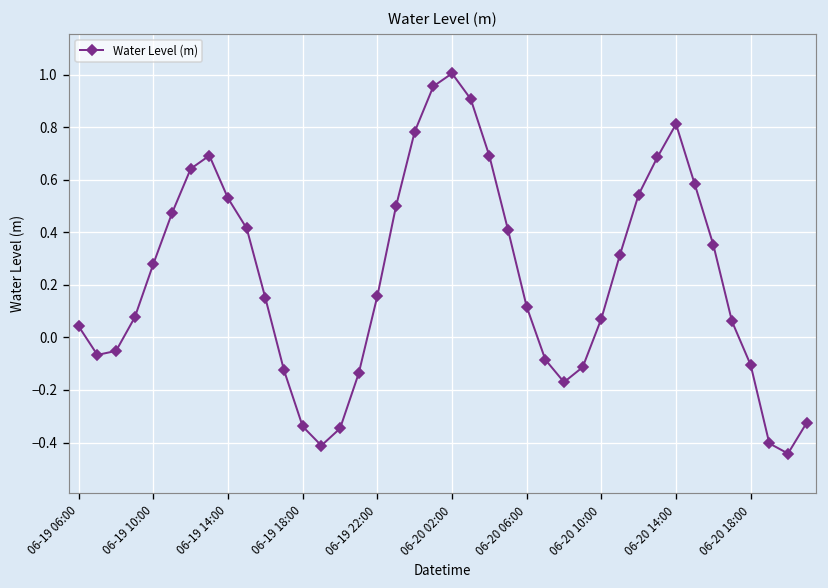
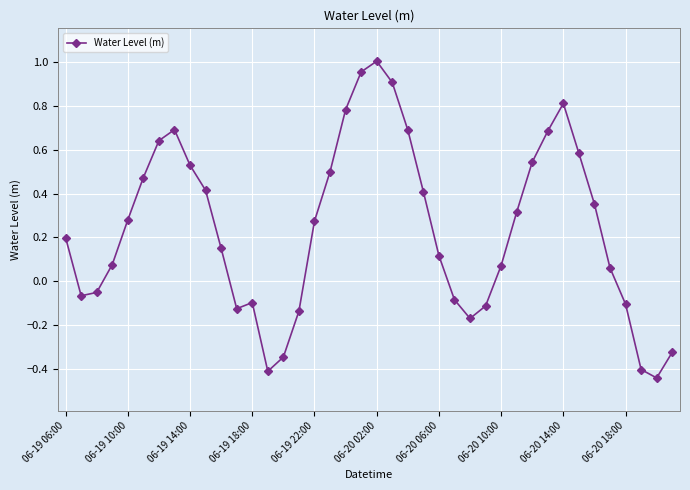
06-19 06:00: 0.04 -> 0.20
06-19 18:00: -0.34 -> -0.10
06-19 22:00: 0.16 -> 0.27
